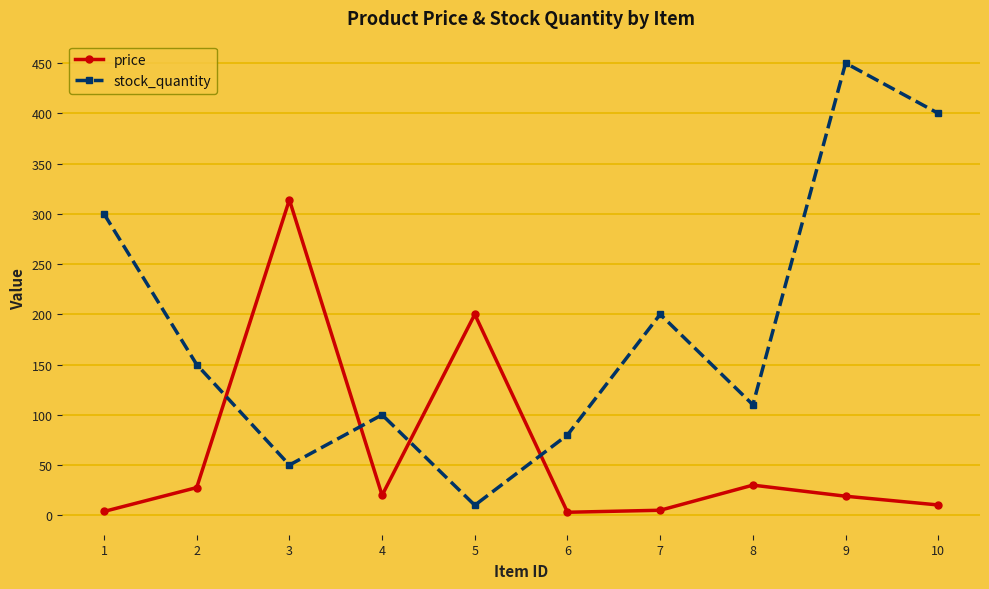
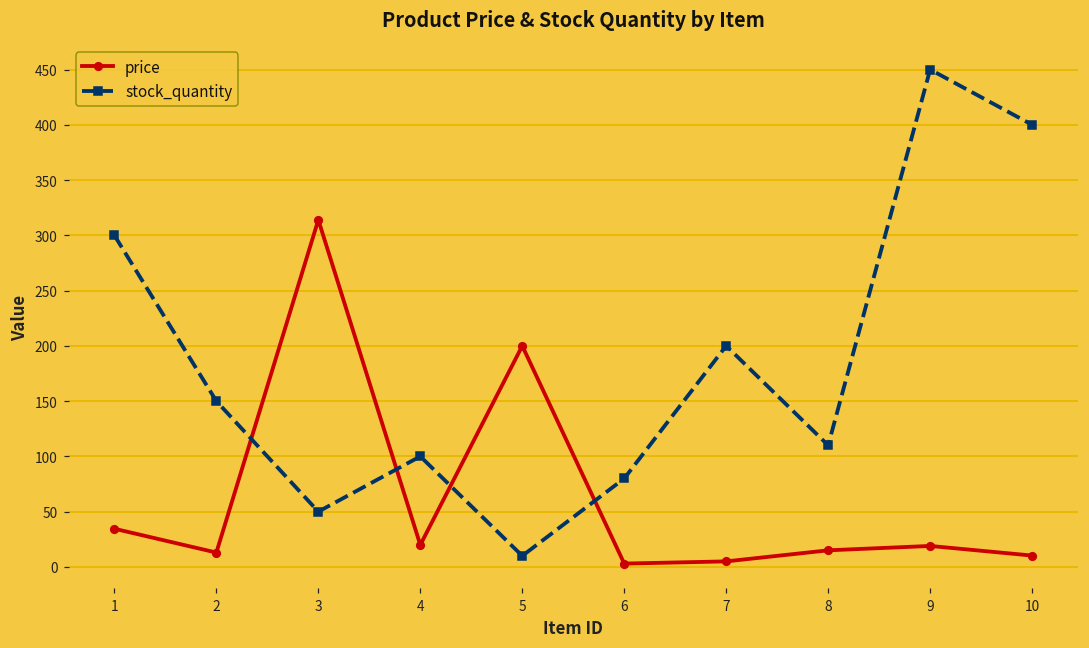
price, 1: 4 -> 35
price, 2: 28 -> 13
price, 8: 30 -> 15
